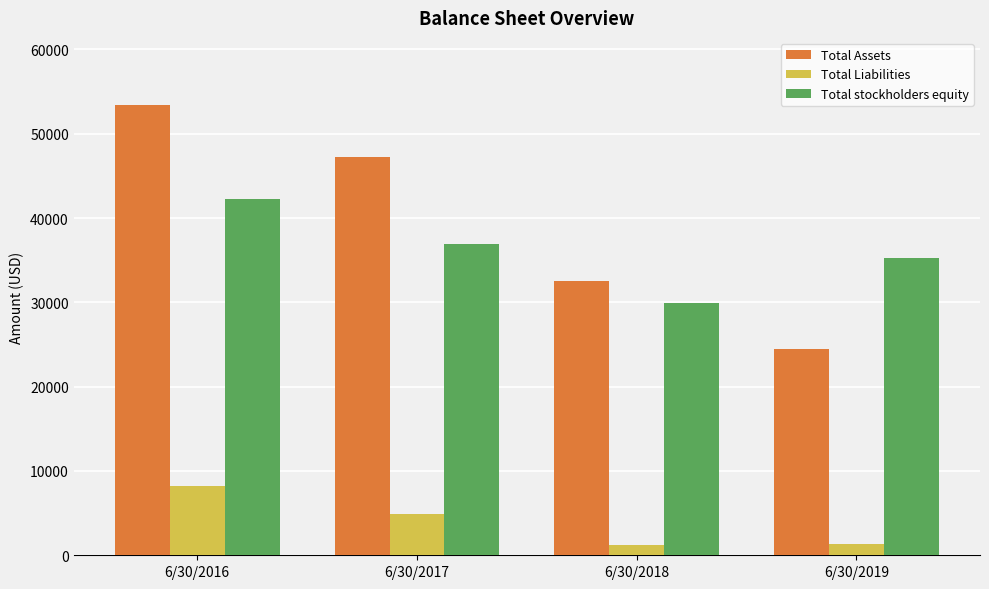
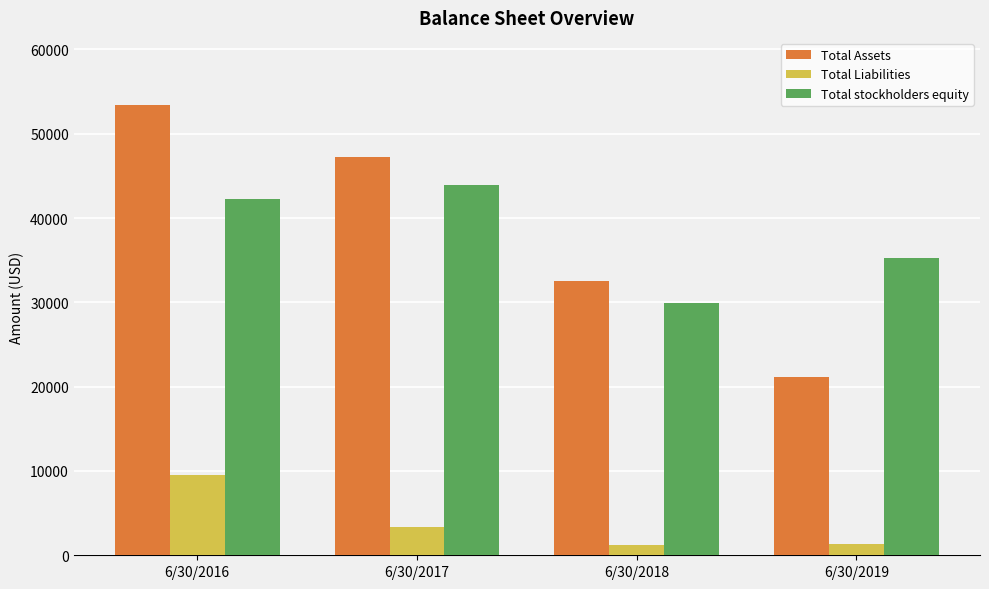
Total Liabilities, 6/30/2016: 8000 -> 9000
Total Liabilities, 6/30/2017: 5000 -> 3000
Total stockholders equity, 6/30/2017: 37000 -> 44000
Total Assets, 6/30/2019: 24000 -> 21000
